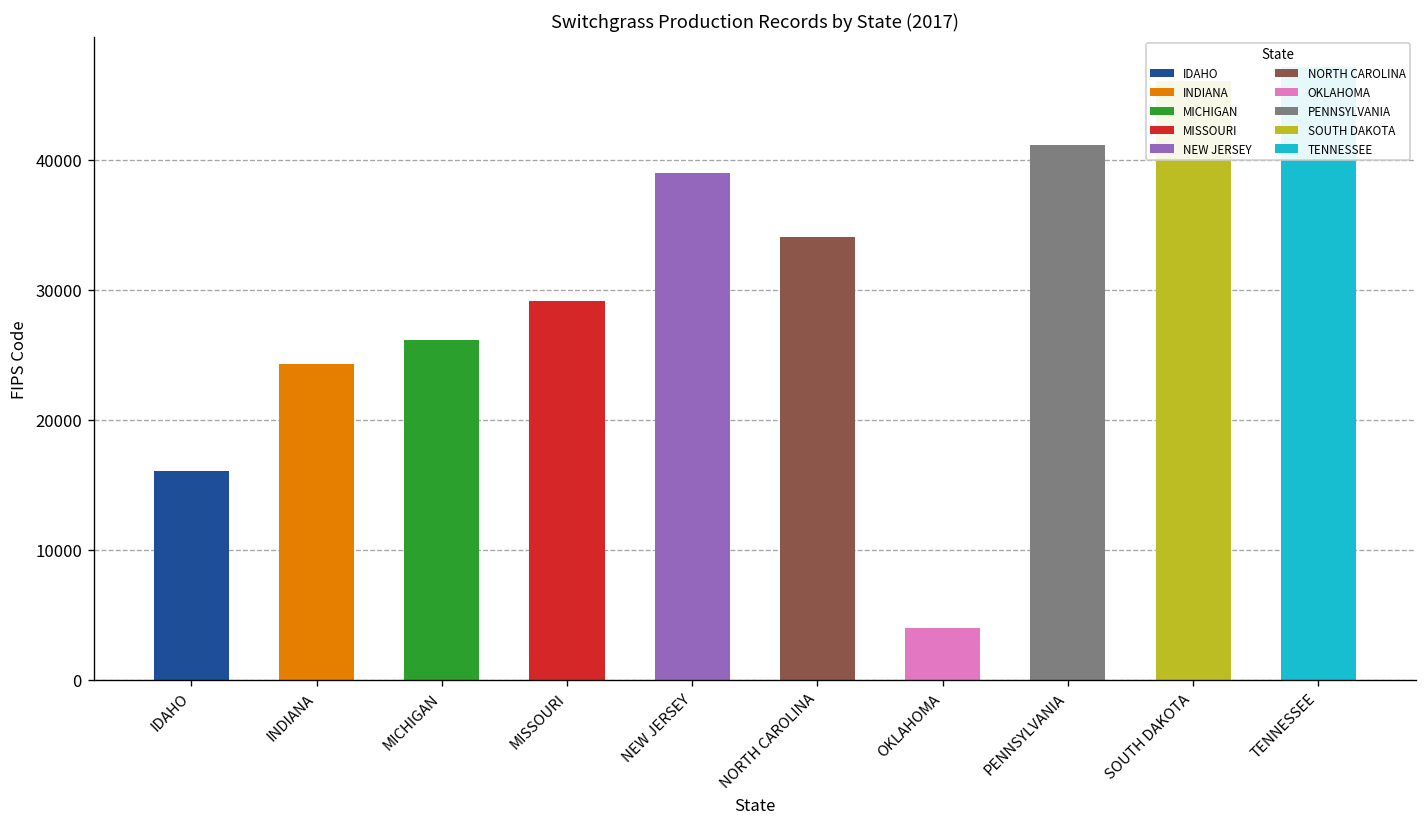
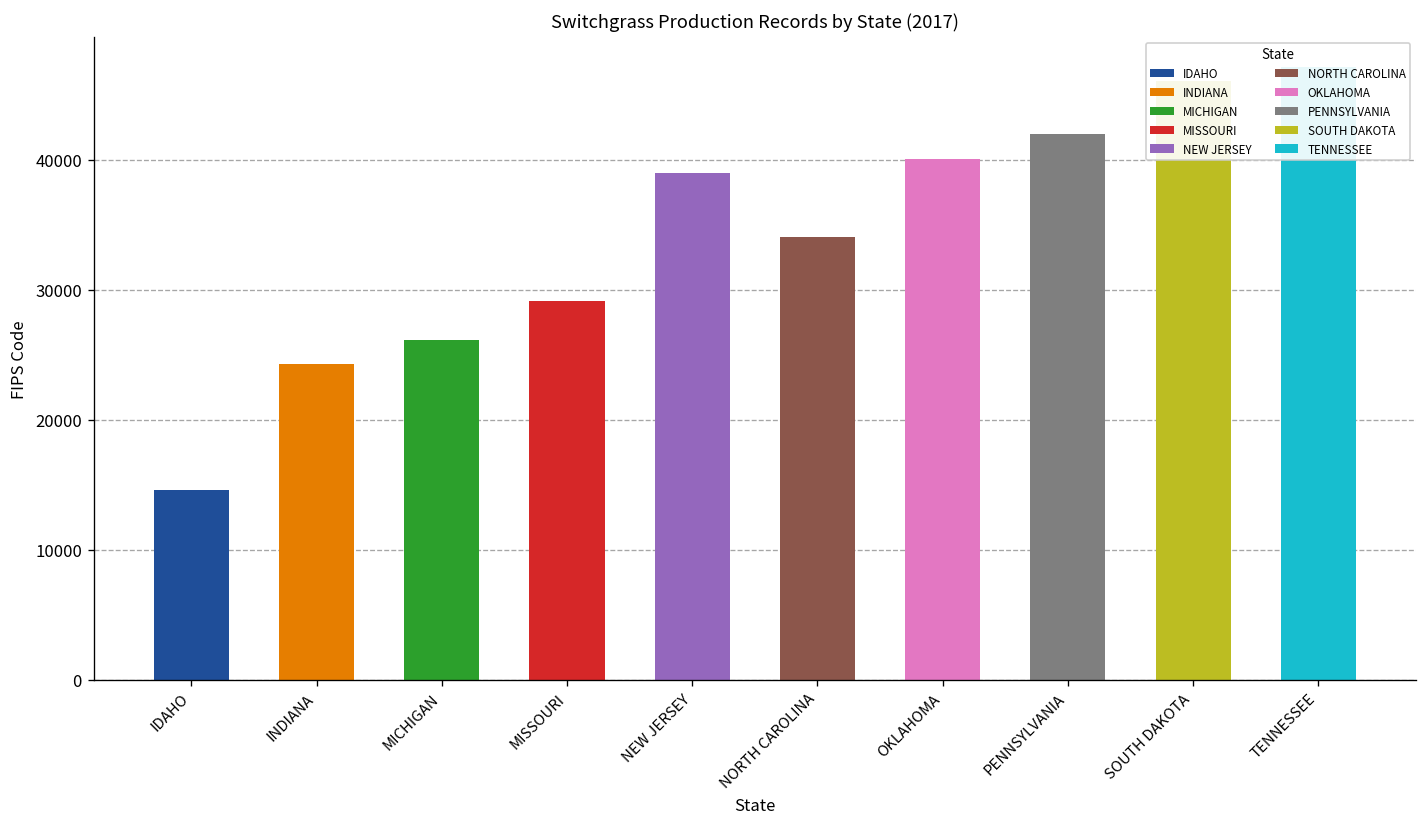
IDAHO: 16000 -> 14600
OKLAHOMA: 4000 -> 40000
PENNSYLVANIA: 41200 -> 42000
